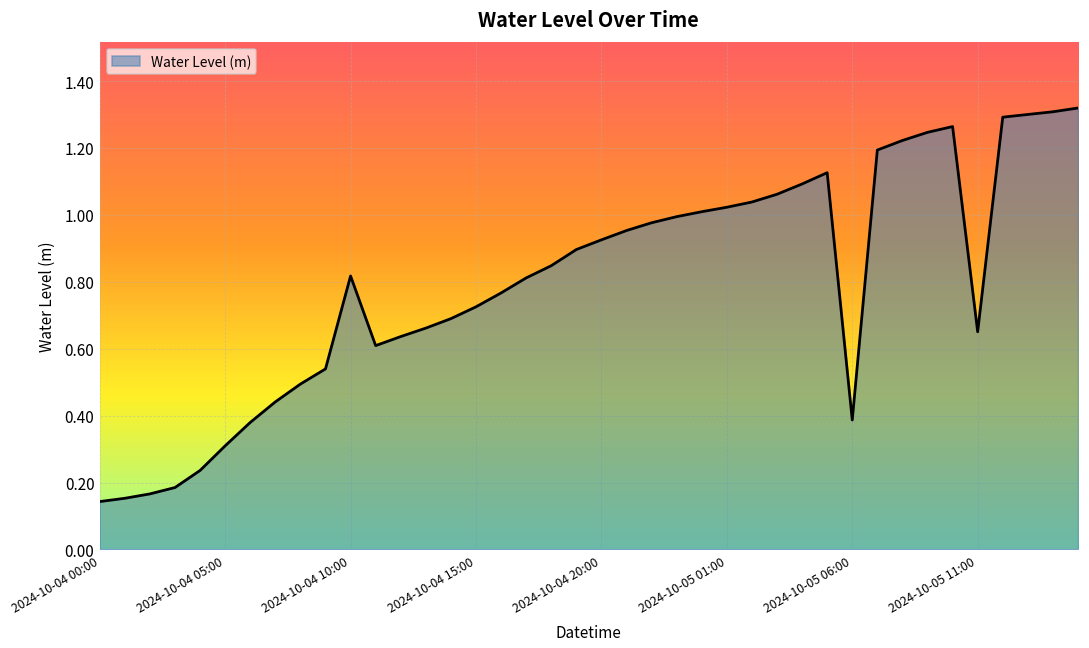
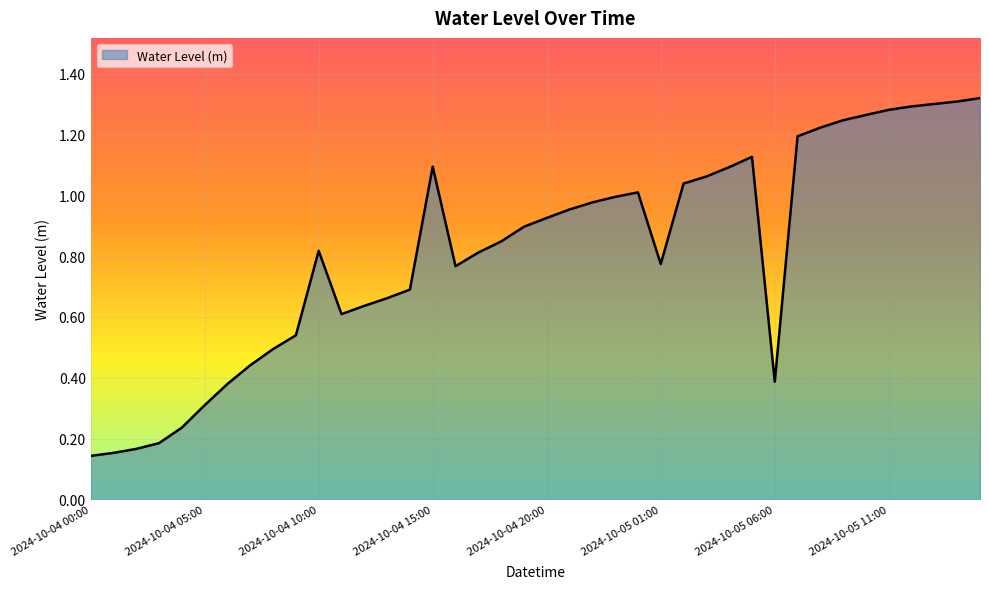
2024-10-04 15:00: 0.73 -> 1.09
2024-10-05 01:00: 1.02 -> 0.77
2024-10-05 11:00: 0.65 -> 1.28
